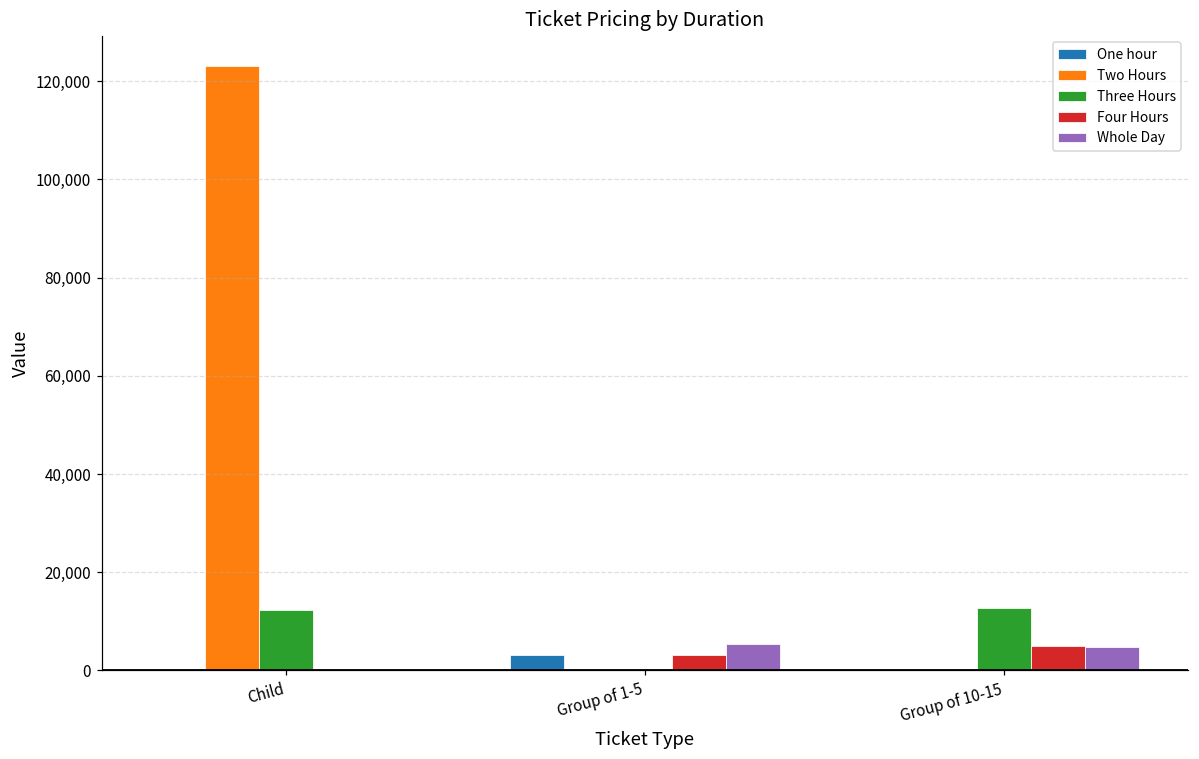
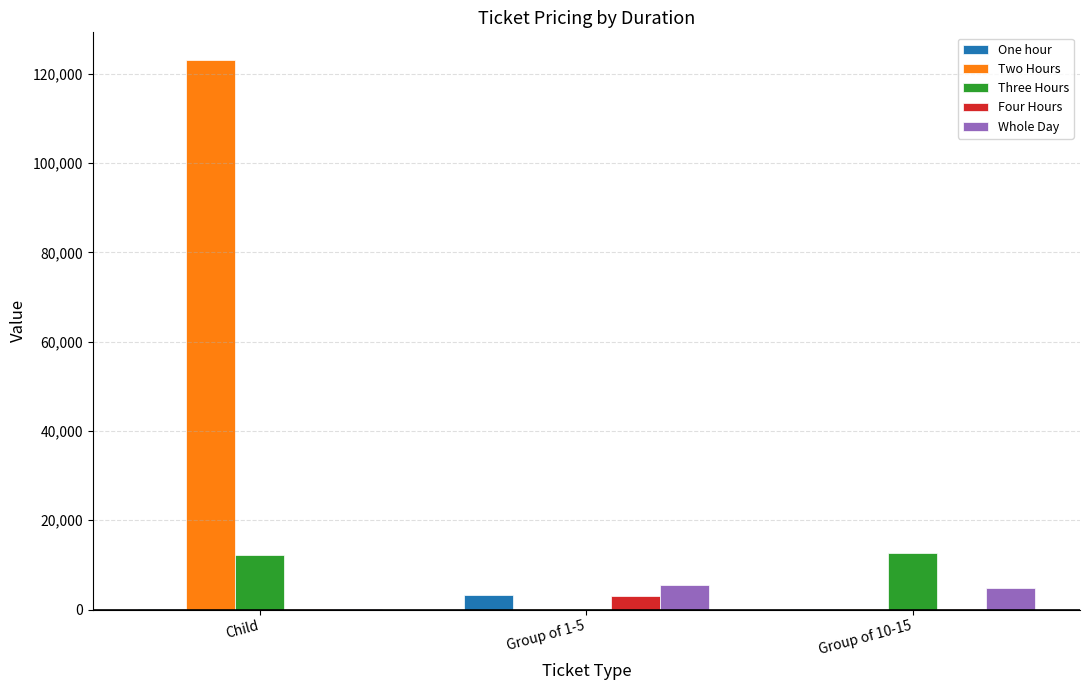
Four Hours, Group of 10-15: 5,000 -> 0
